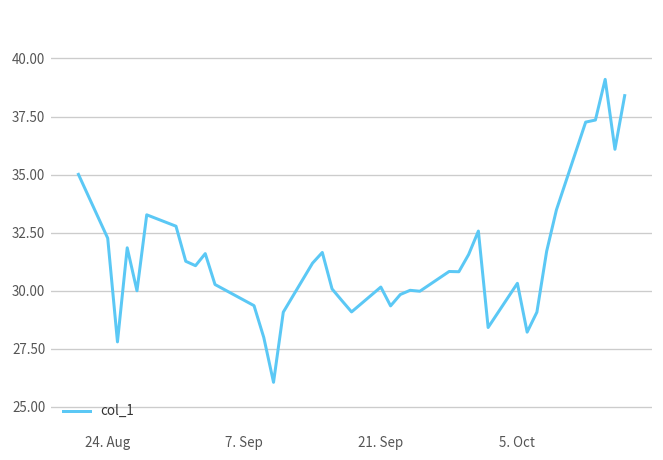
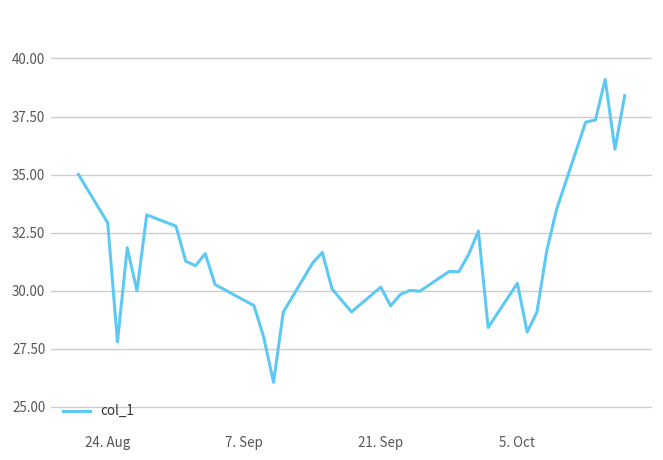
24. Aug: 32.3 -> 32.9
